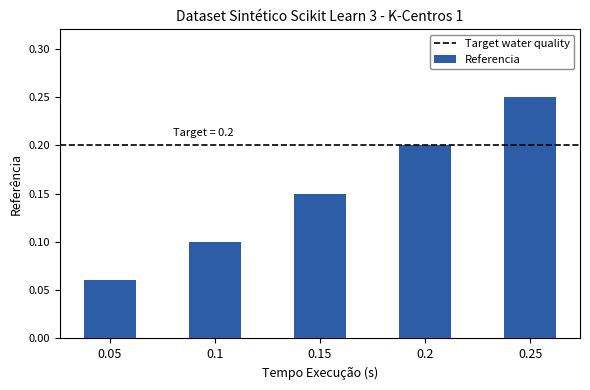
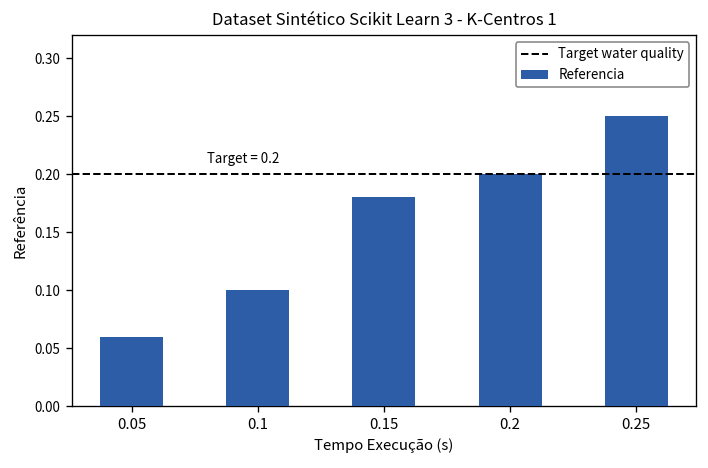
0.15: 0.15 -> 0.18
